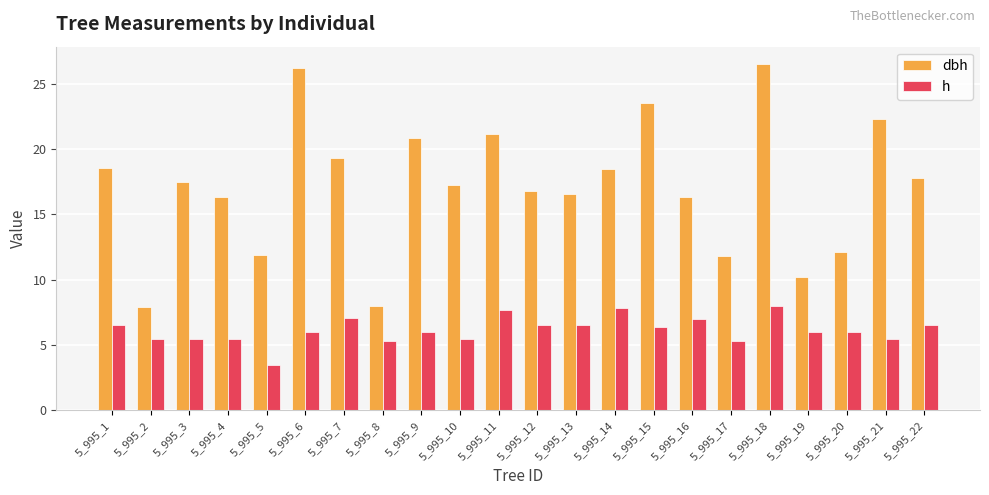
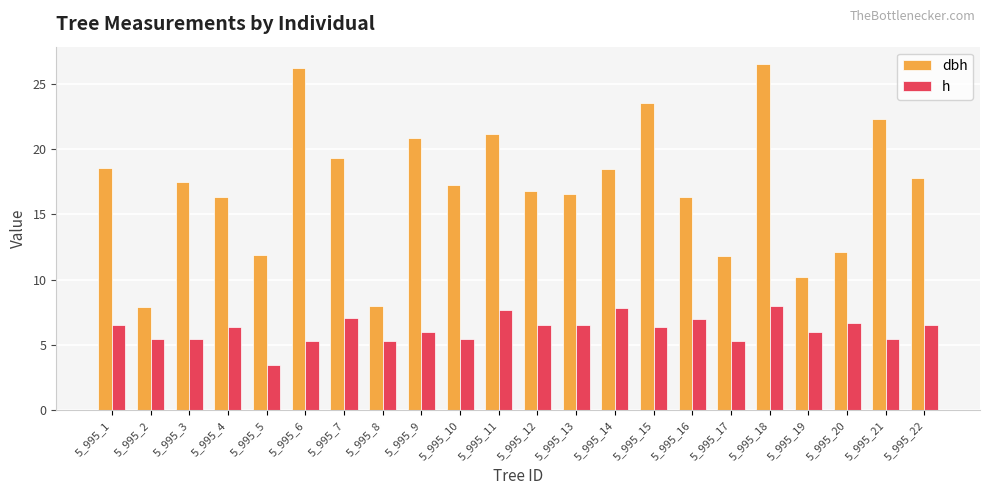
h, 5_995_4: 5.5 -> 6.4
h, 5_995_6: 6.0 -> 5.3
h, 5_995_20: 6.0 -> 6.7
